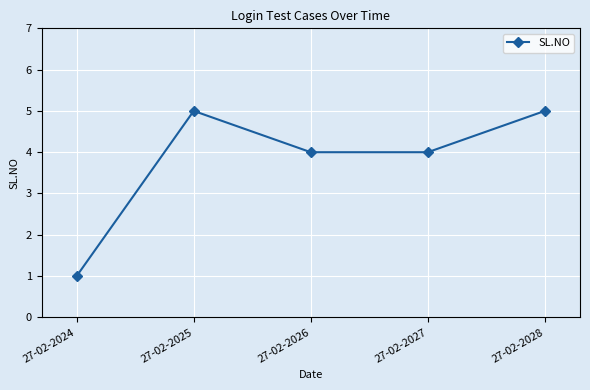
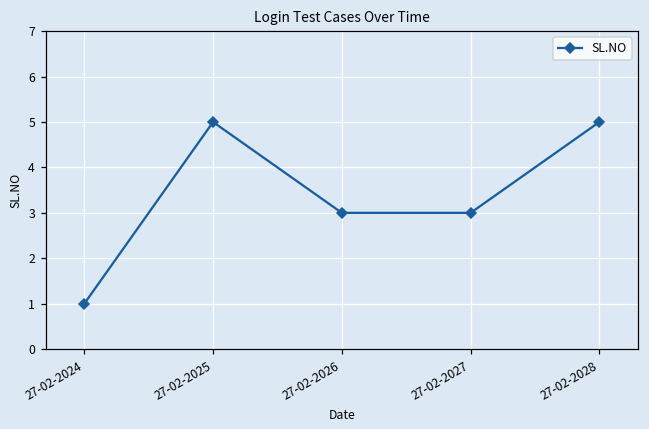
27-02-2026: 4 -> 3
27-02-2027: 4 -> 3
